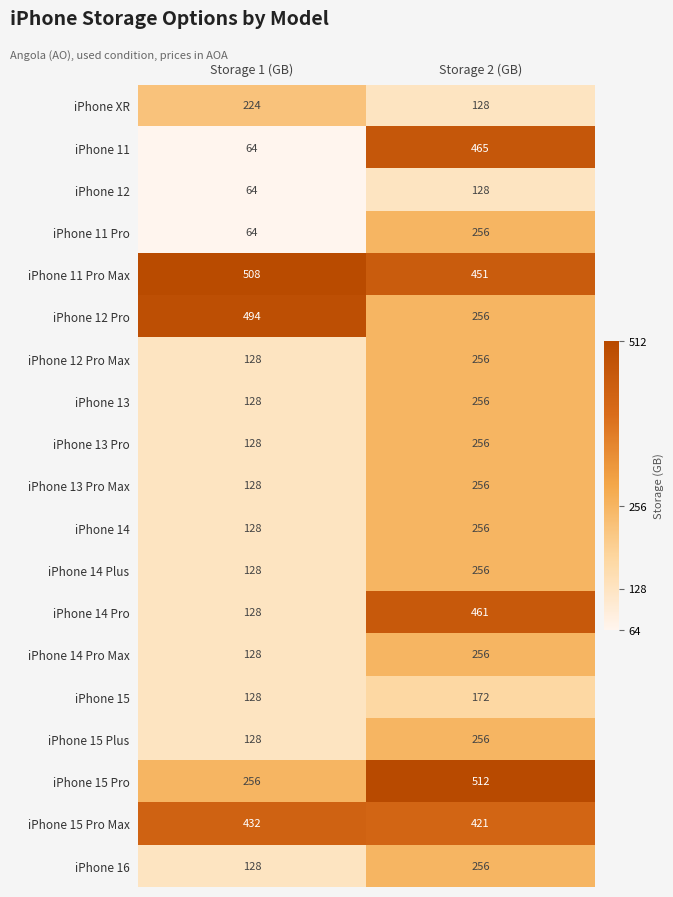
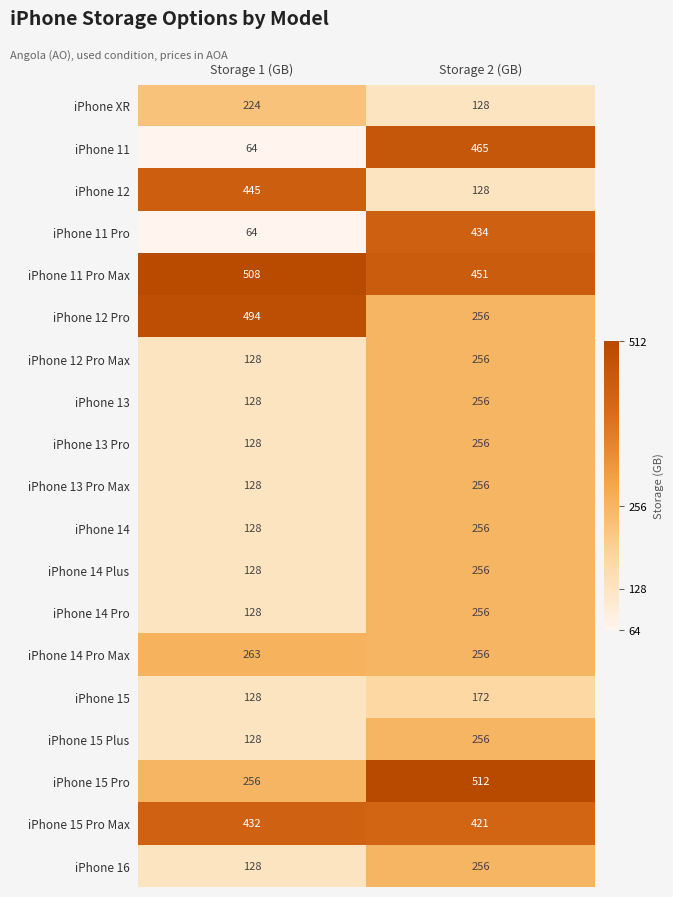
iPhone 12, Storage 1 (GB): 64 -> 445
iPhone 11 Pro, Storage 2 (GB): 256 -> 434
iPhone 14 Pro, Storage 2 (GB): 461 -> 256
iPhone 14 Pro Max, Storage 1 (GB): 128 -> 263
